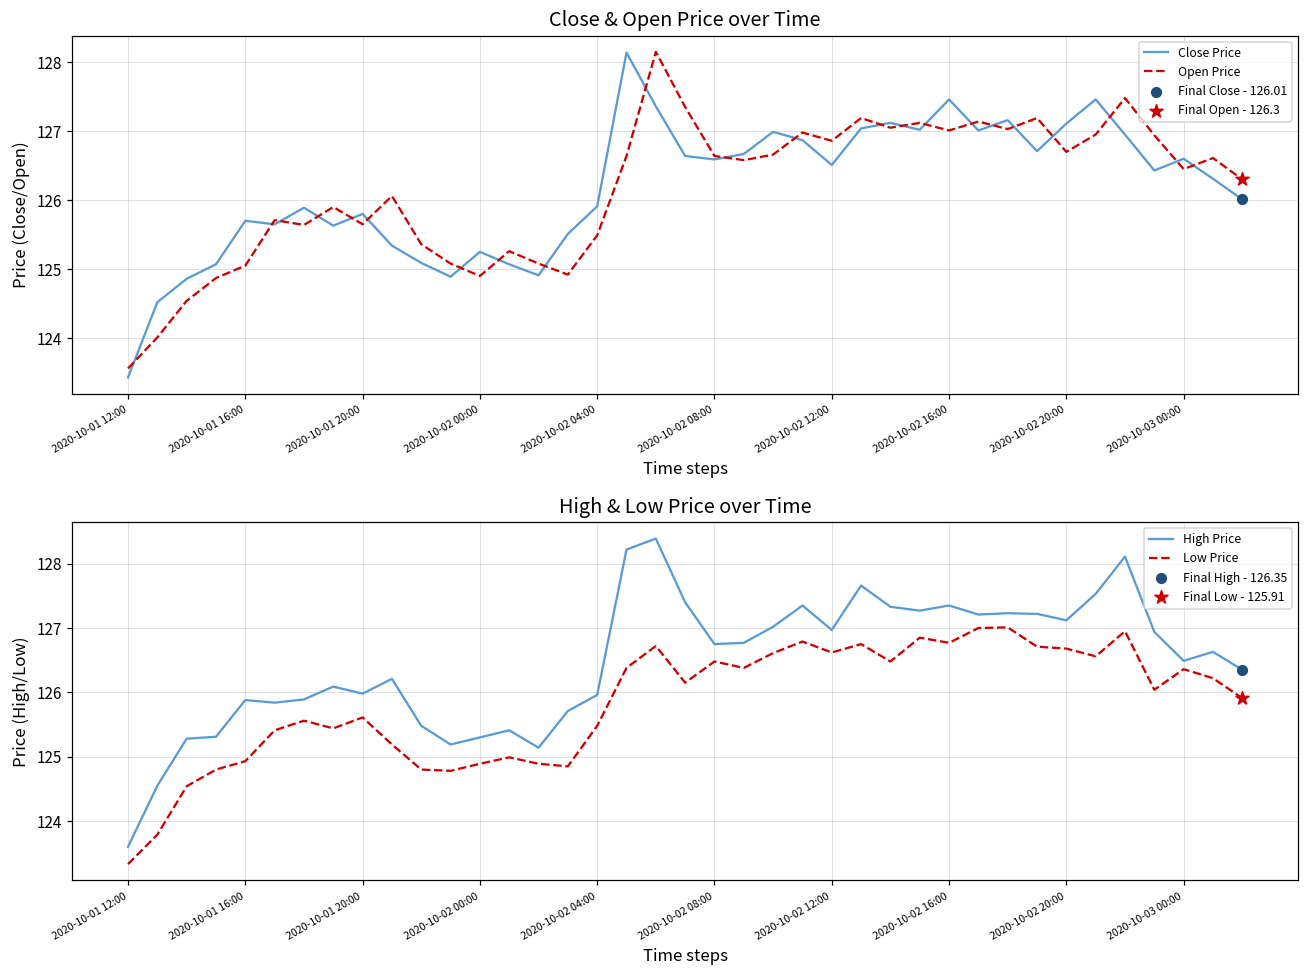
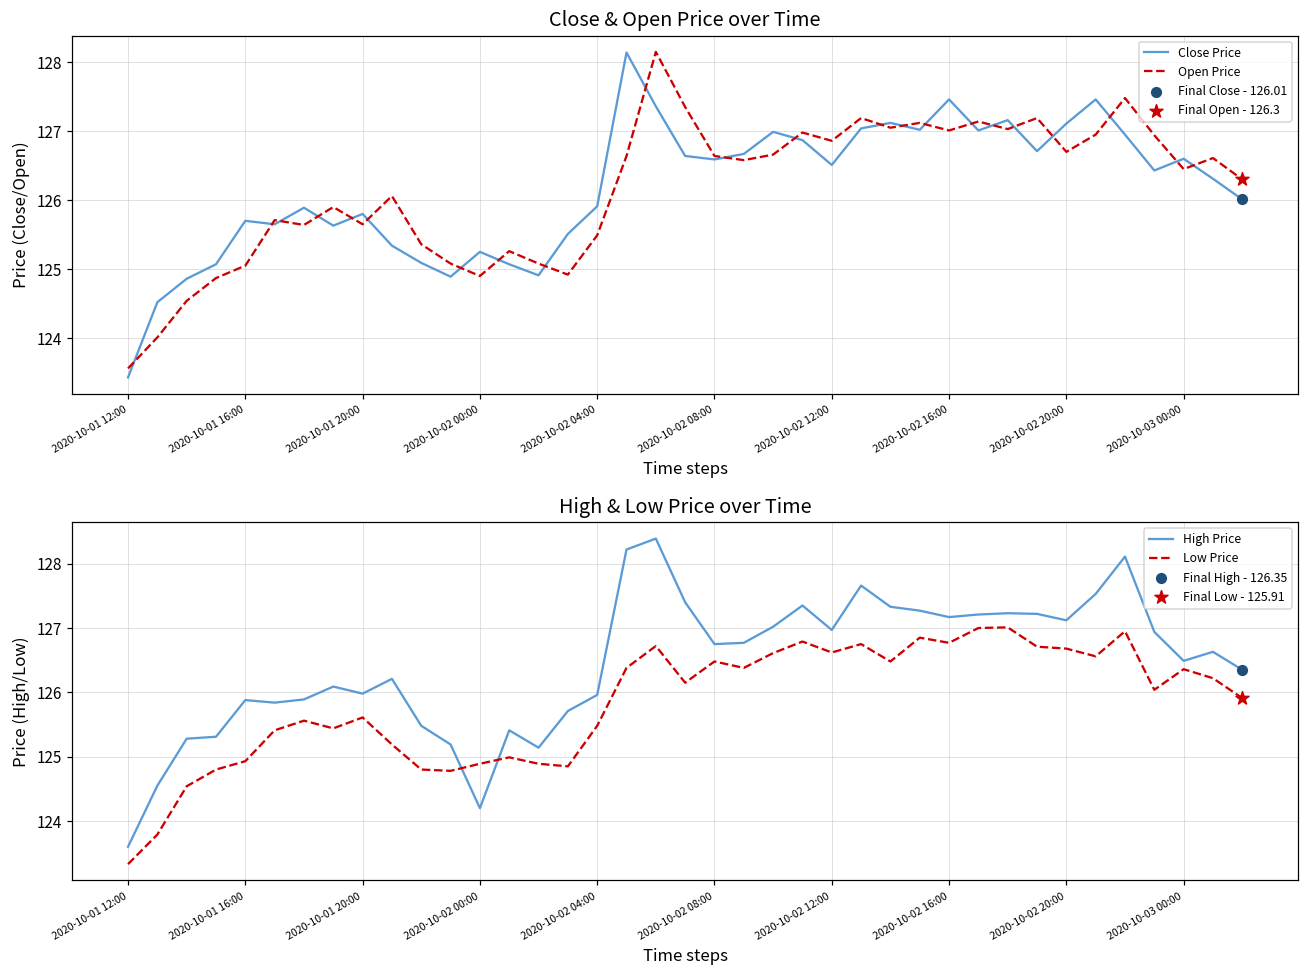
High & Low Price over Time, High Price, 2020-10-02 00:00: 125.3 -> 124.2
High & Low Price over Time, High Price, 2020-10-02 16:00: 127.4 -> 127.2
